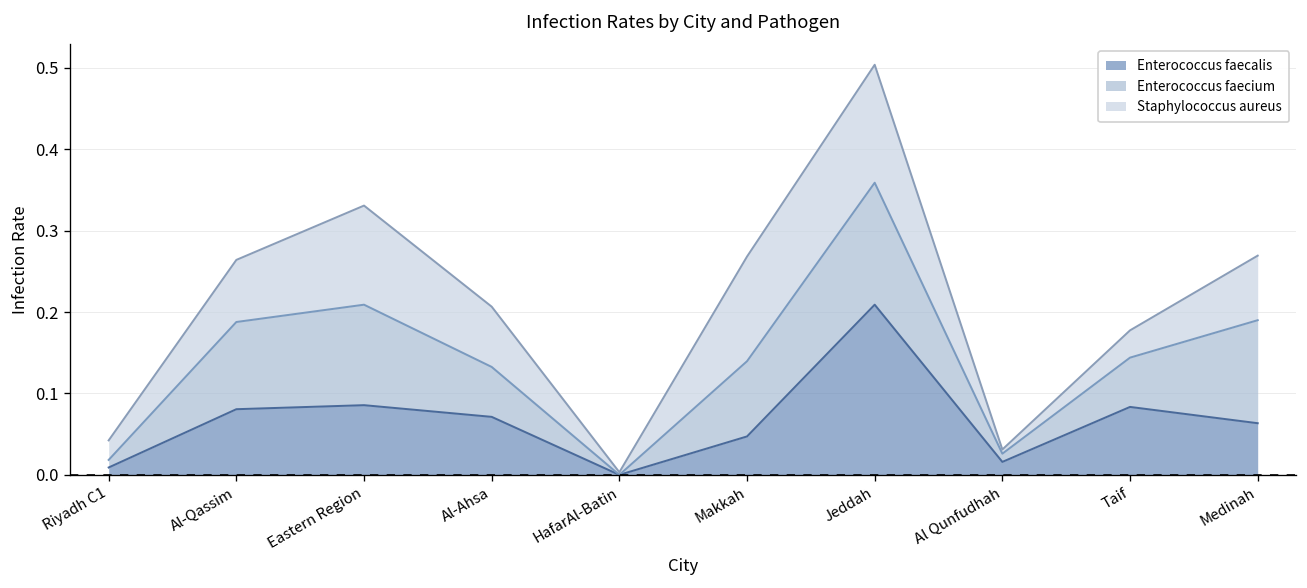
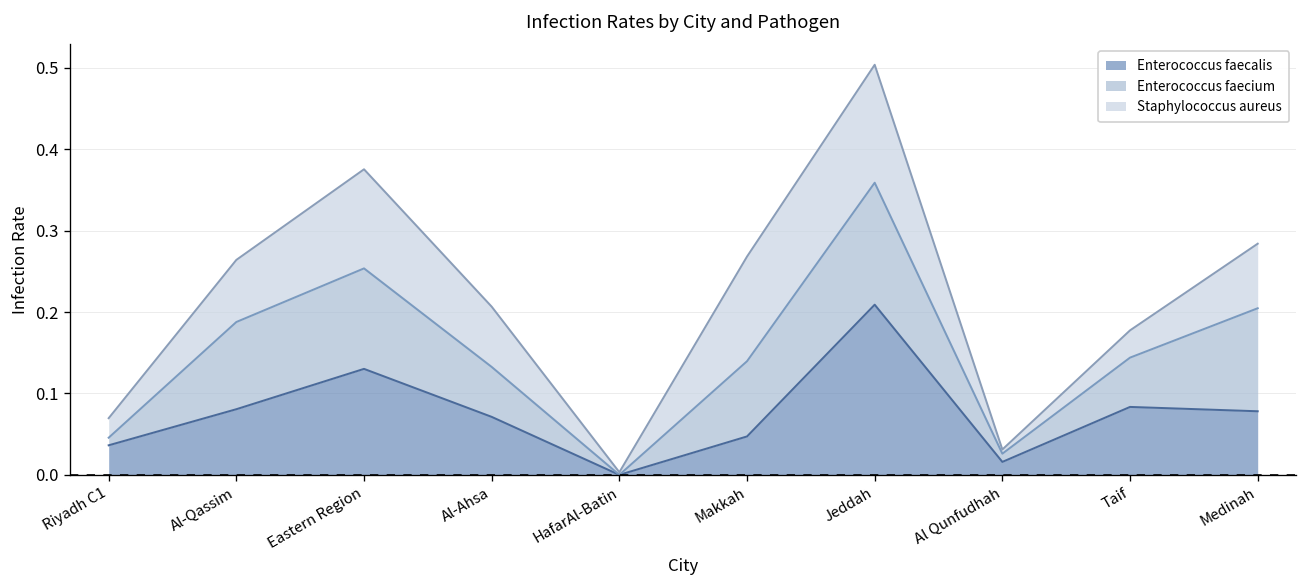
Enterococcus faecalis, Riyadh C1: 0.01 -> 0.04
Enterococcus faecalis, Eastern Region: 0.09 -> 0.13
Enterococcus faecalis, Medinah: 0.06 -> 0.08
